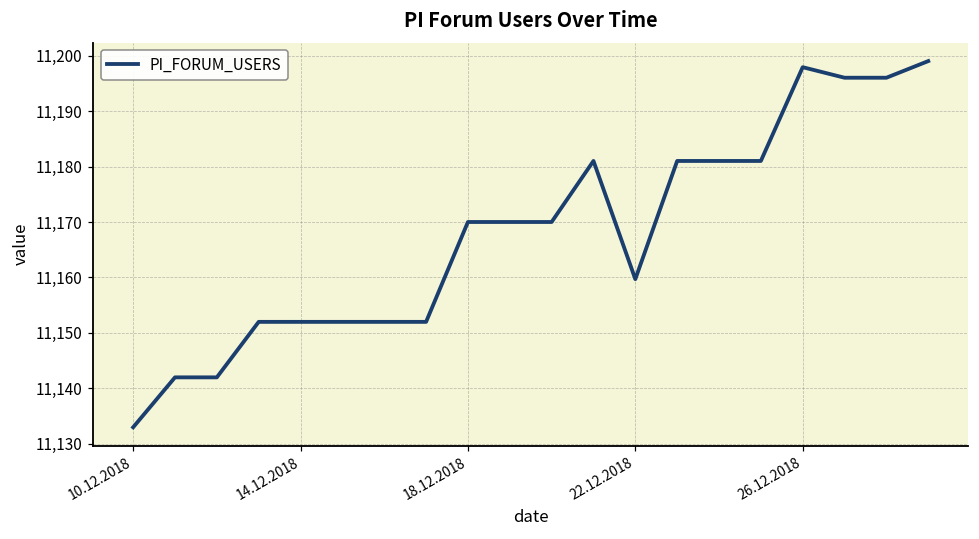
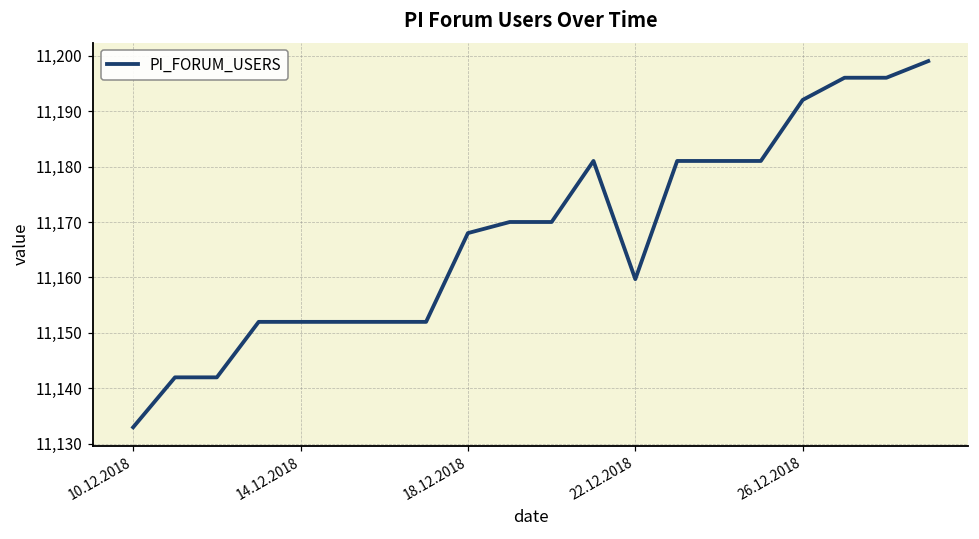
18.12.2018: 11,170 -> 11,168
26.12.2018: 11,198 -> 11,192
